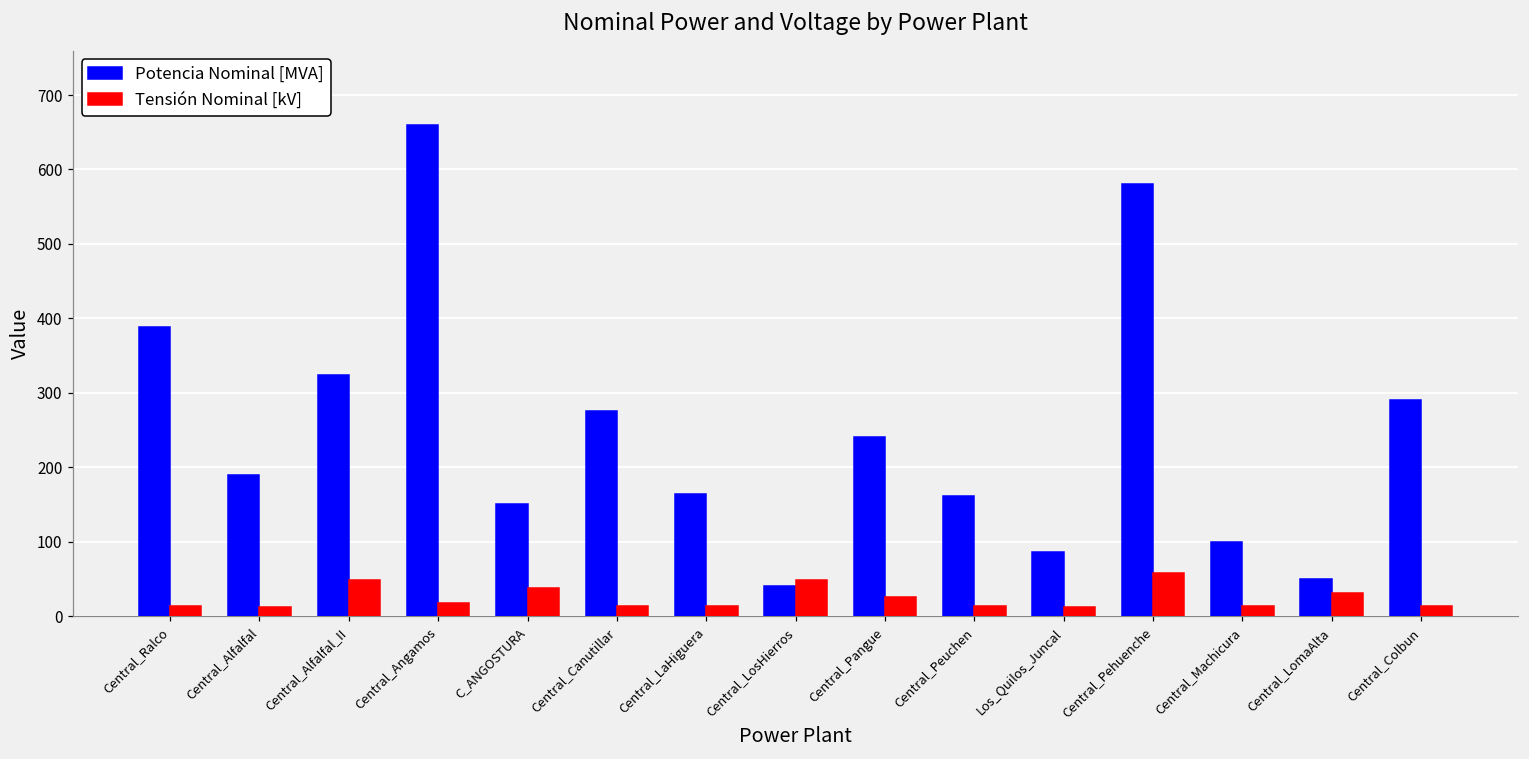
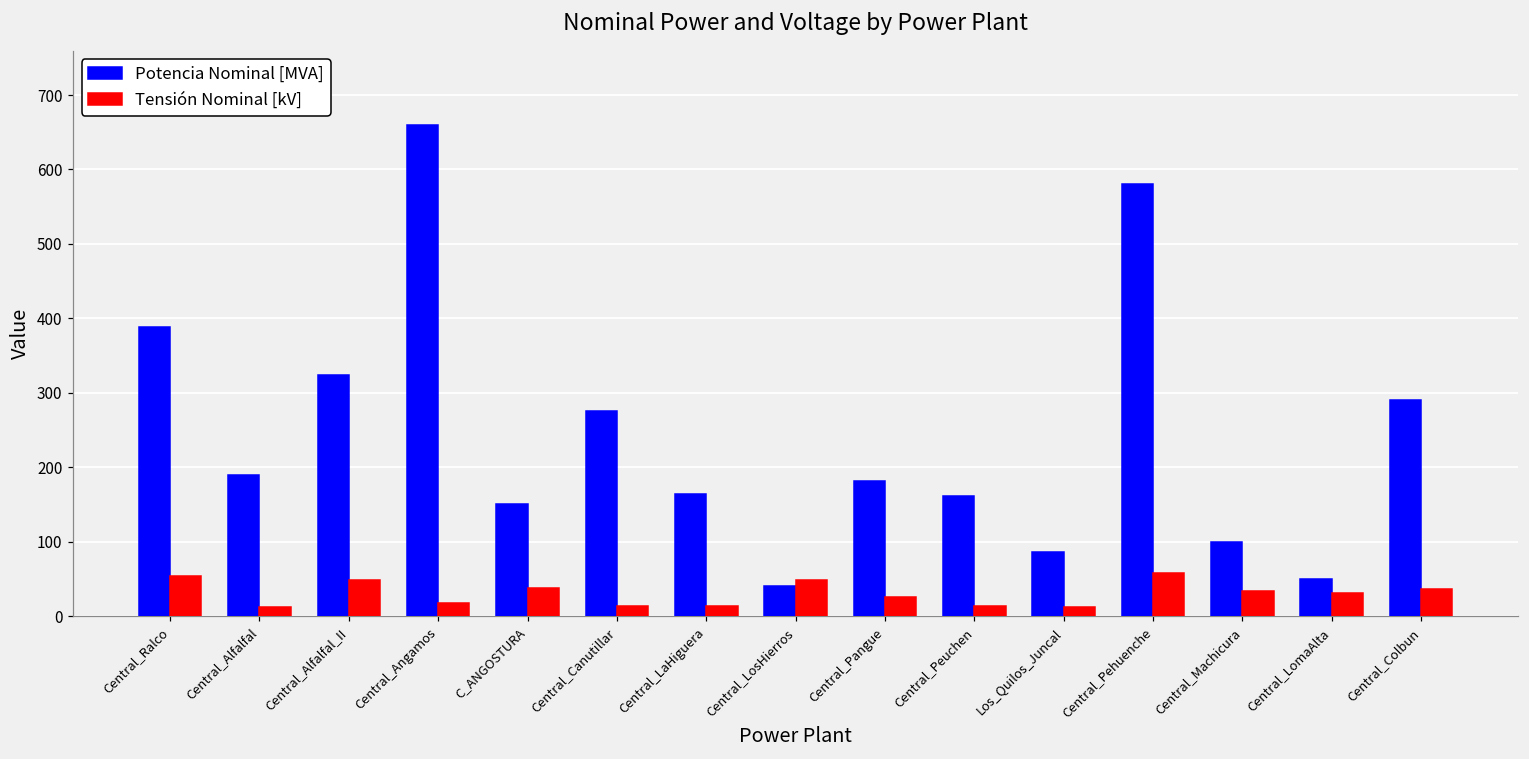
Tensión Nominal [kV], Central_Ralco: 10 -> 50
Potencia Nominal [MVA], Central_Pangue: 240 -> 180
Tensión Nominal [kV], Central_Machicura: 10 -> 30
Tensión Nominal [kV], Central_Colbun: 10 -> 40
